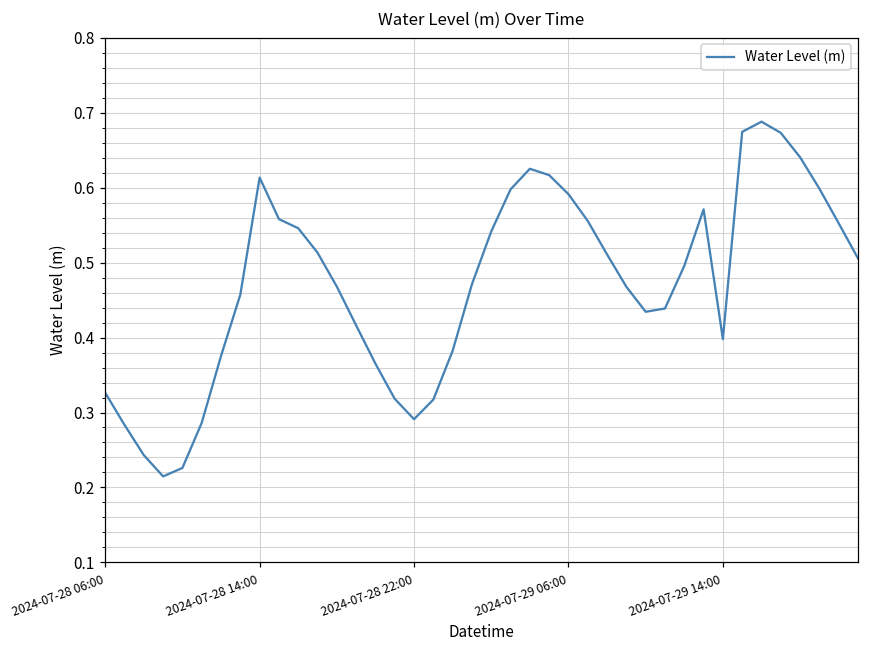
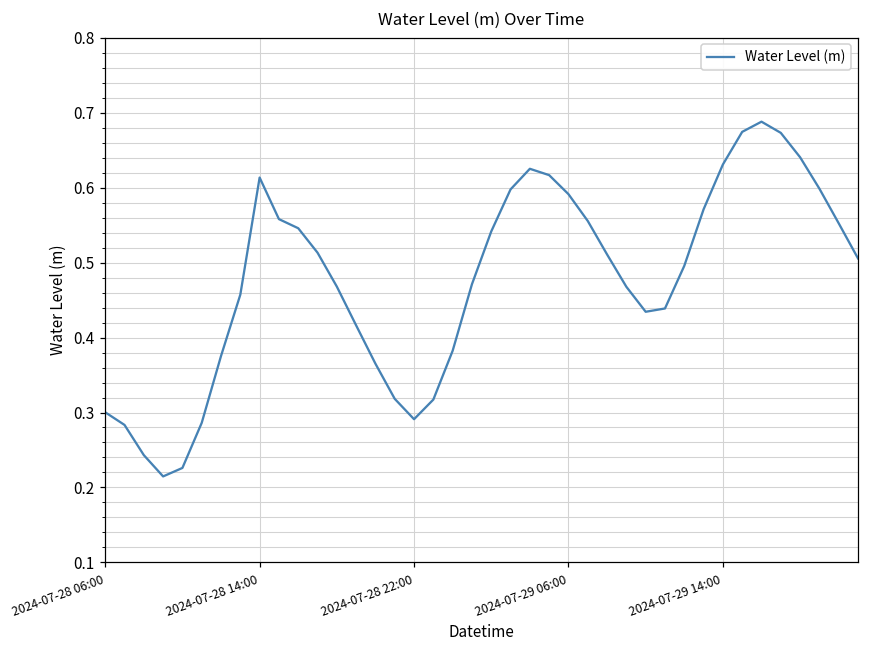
2024-07-28 06:00: 0.33 -> 0.30
2024-07-29 14:00: 0.40 -> 0.63
